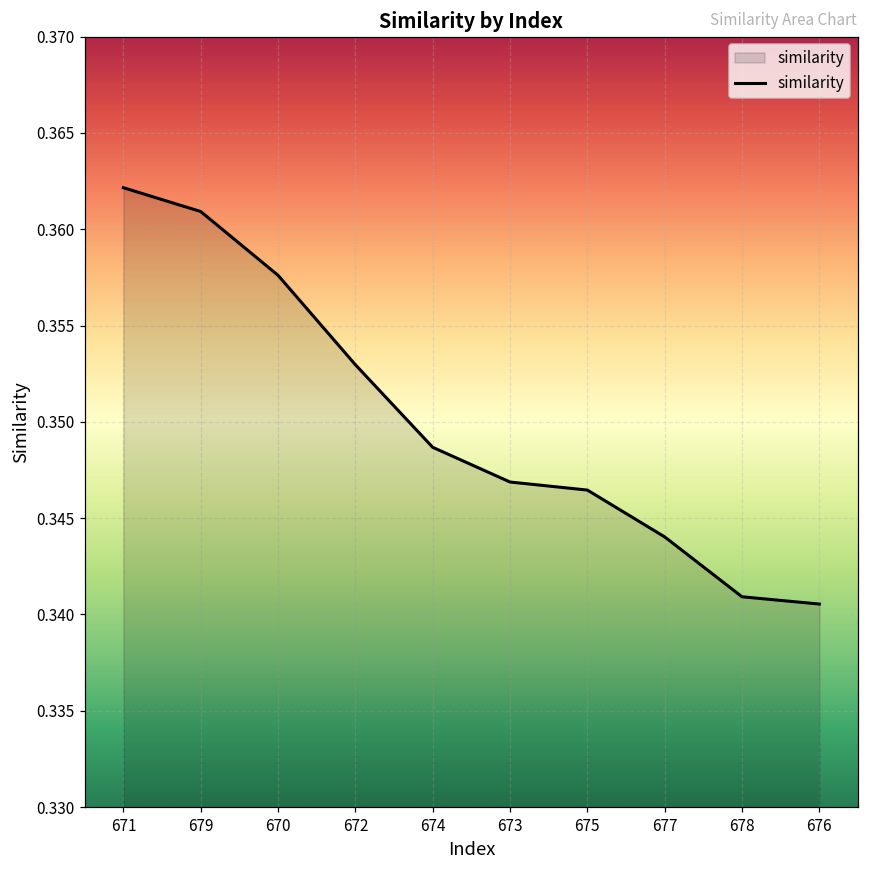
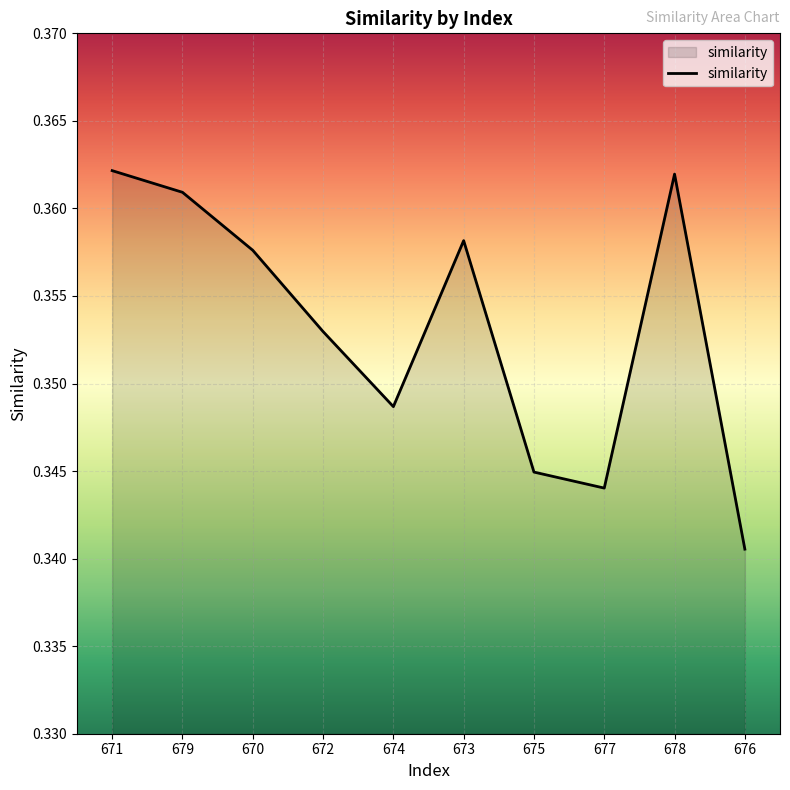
673: 0.3469 -> 0.3582
675: 0.3465 -> 0.3449
678: 0.3409 -> 0.3620
